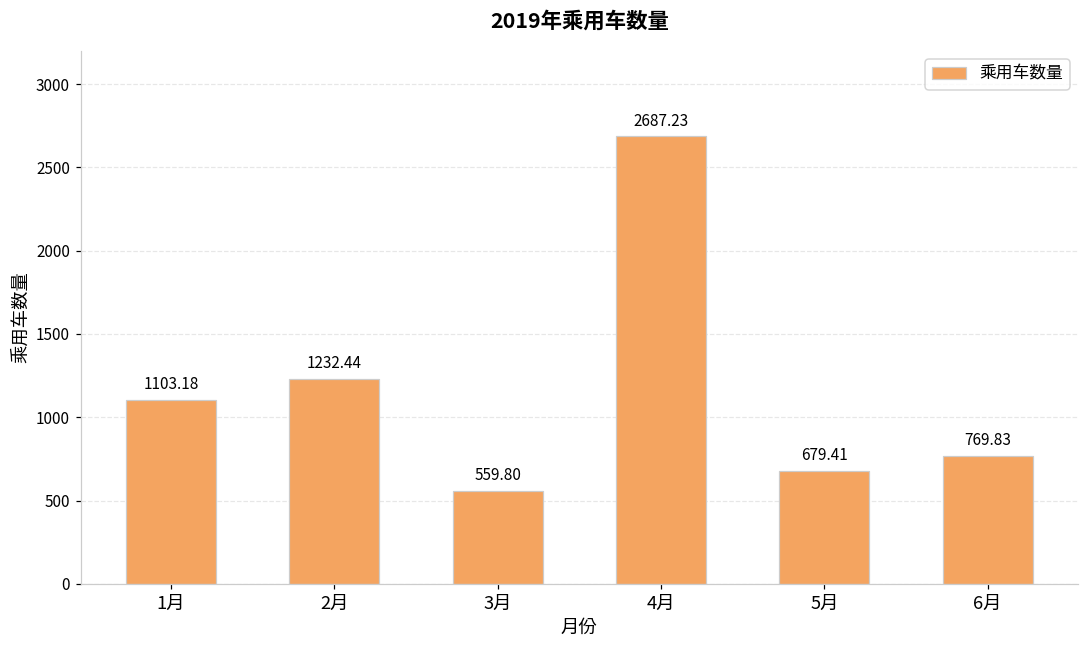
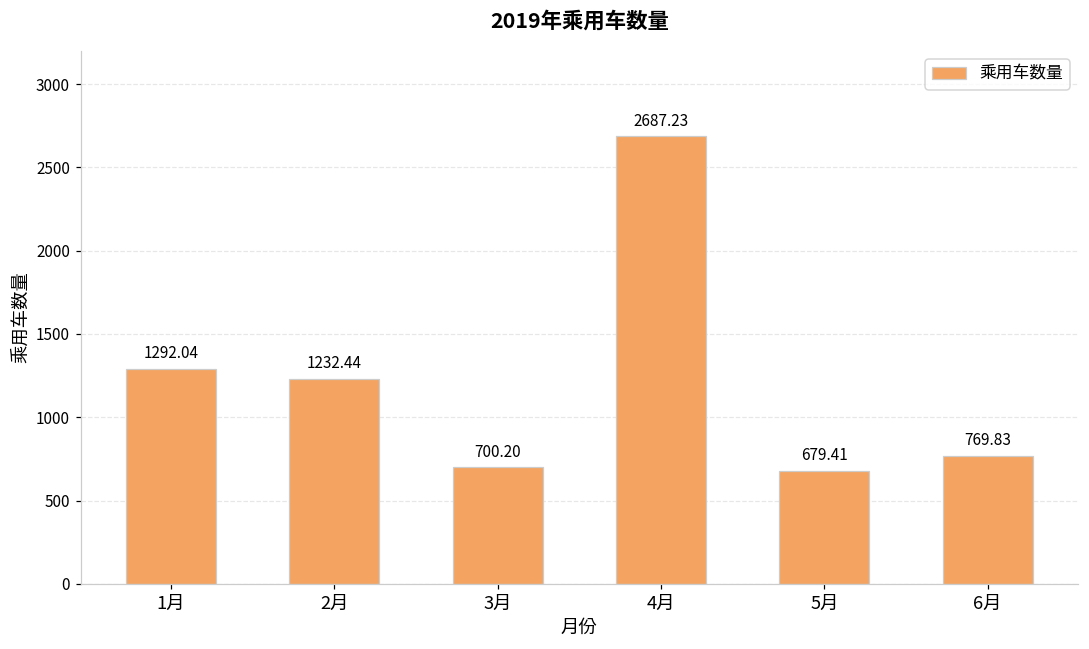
1月: 1103.18 -> 1292.04
3月: 559.80 -> 700.20
